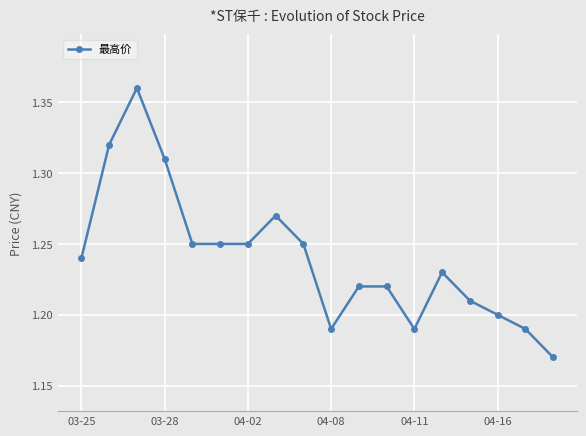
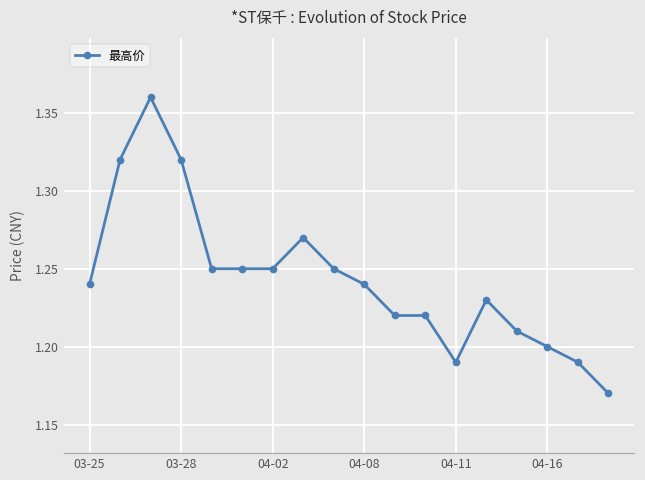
03-28: 1.31 -> 1.32
04-08: 1.19 -> 1.24
